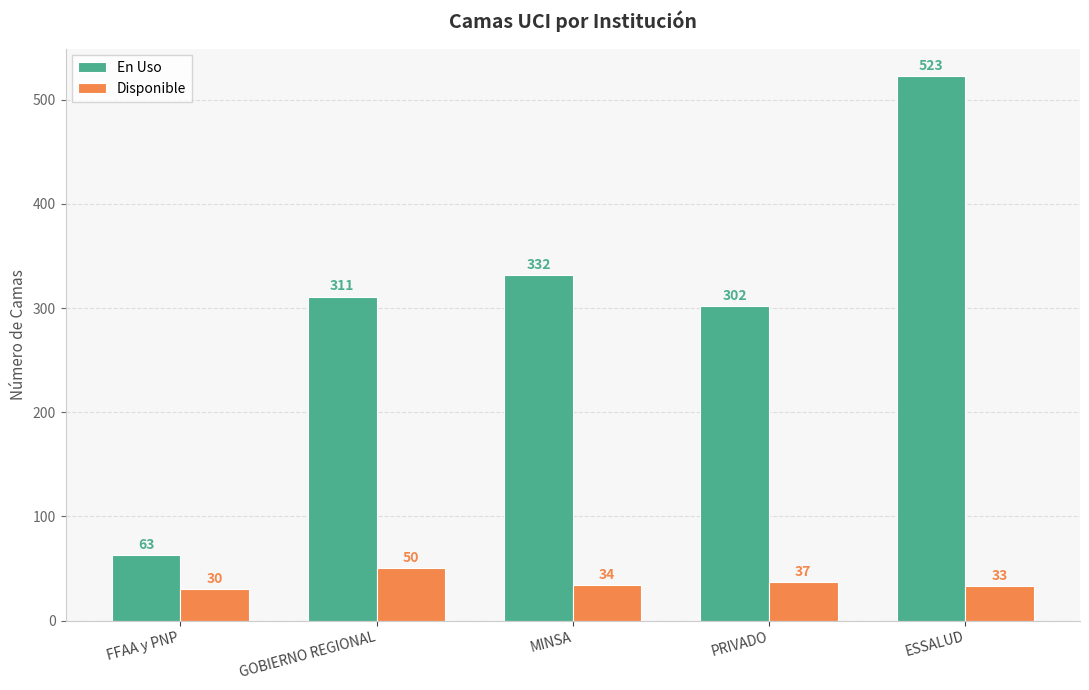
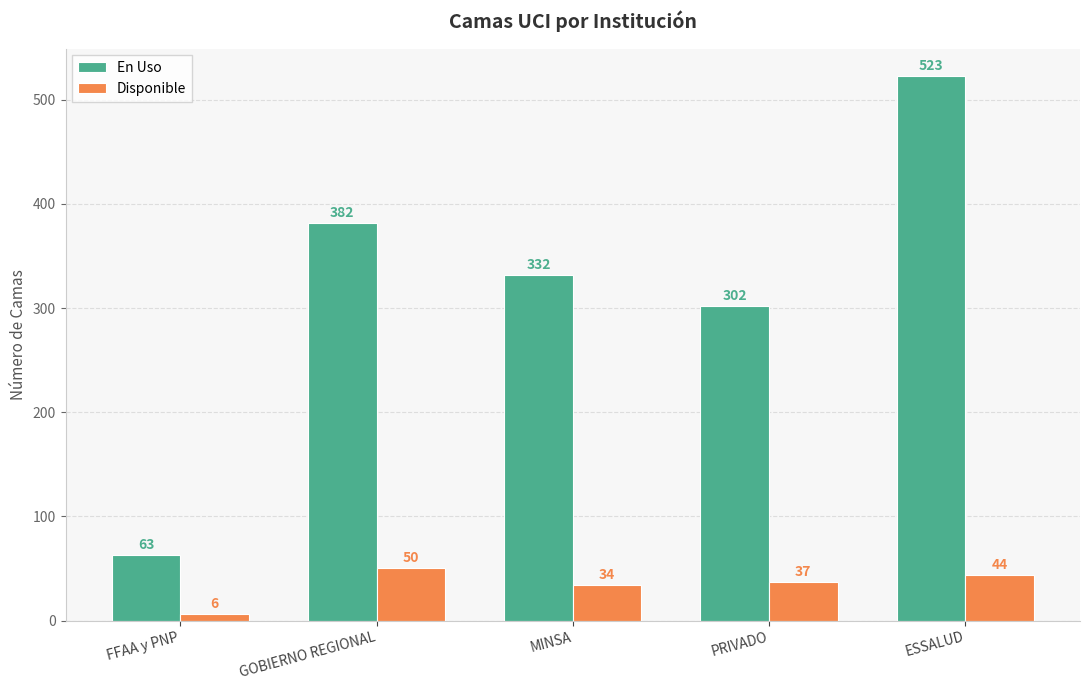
Disponible, FFAA y PNP: 30 -> 6
En Uso, GOBIERNO REGIONAL: 311 -> 382
Disponible, ESSALUD: 33 -> 44
